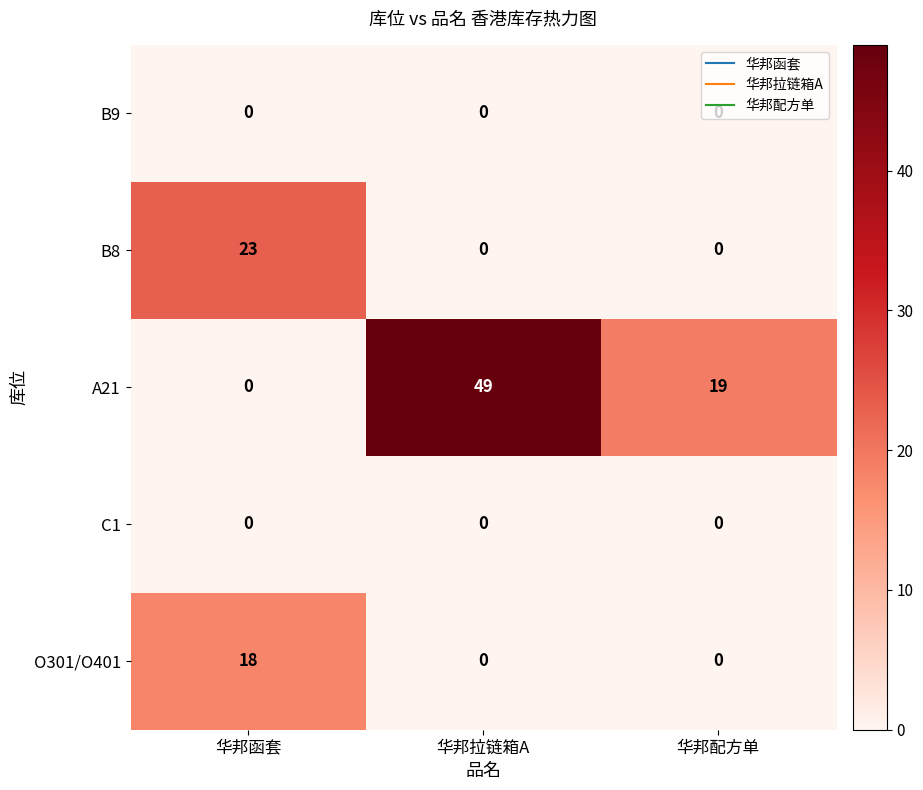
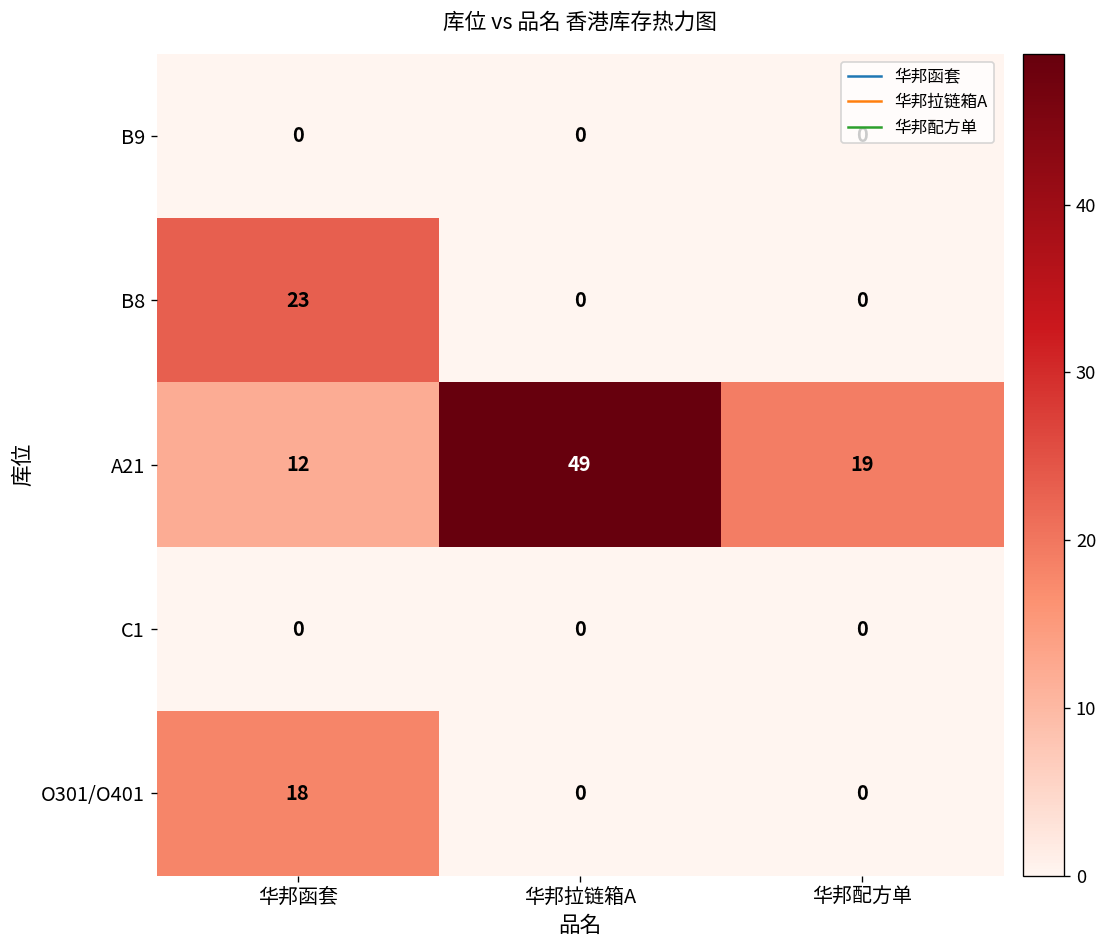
A21, 华邦函套: 0 -> 12
